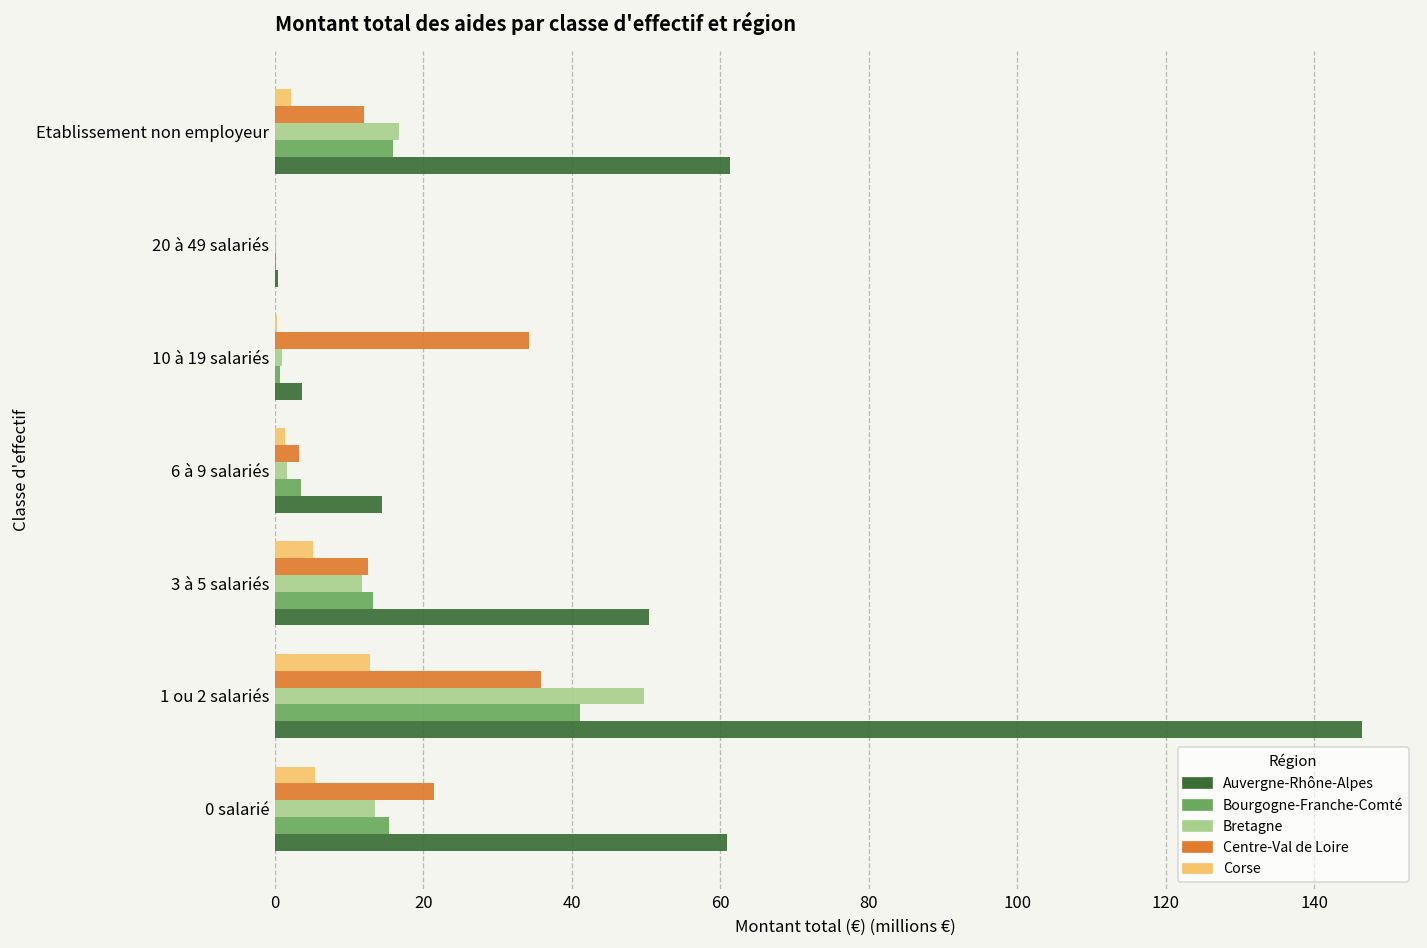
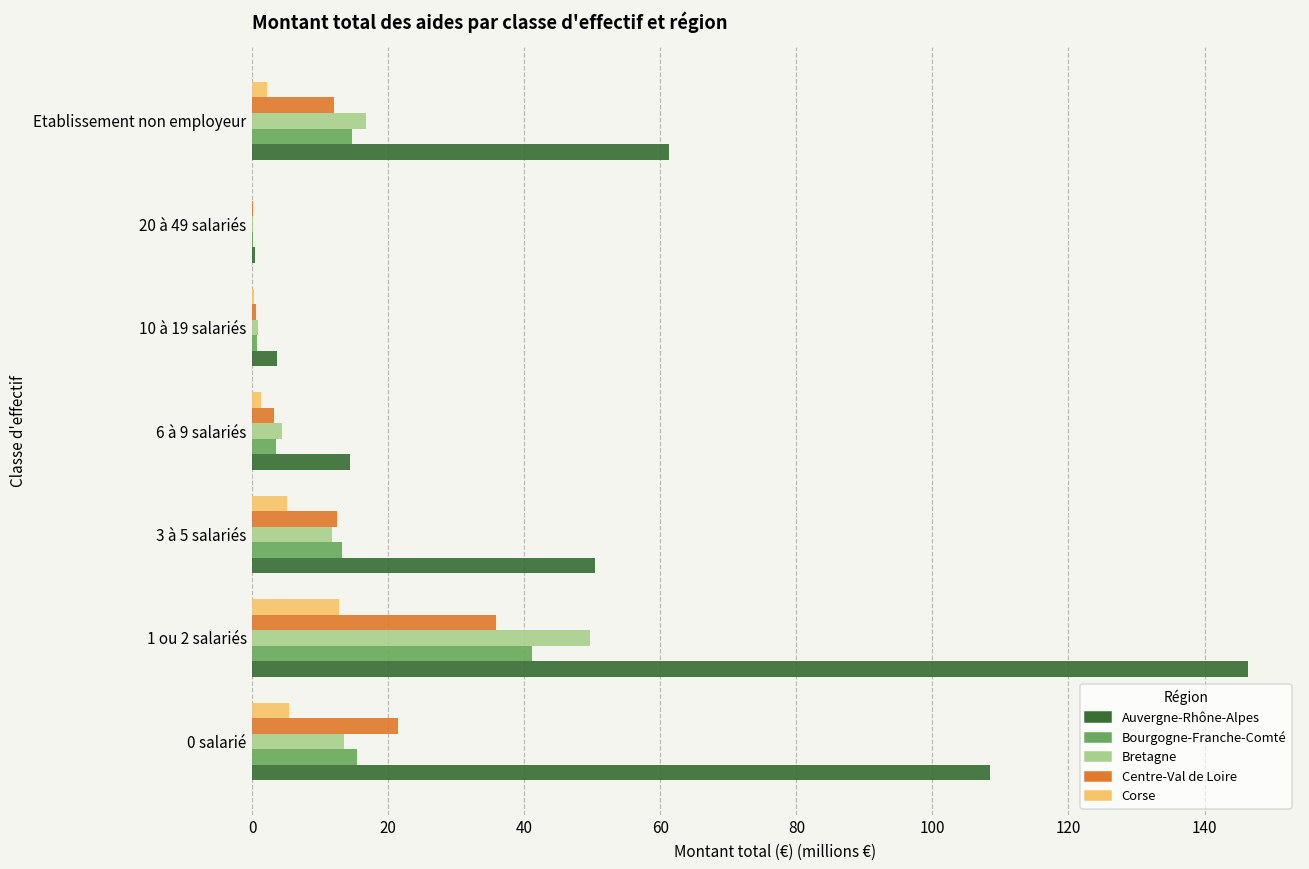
Bourgogne-Franche-Comté, Etablissement non employeur: 16 -> 15
Centre-Val de Loire, 10 à 19 salariés: 34 -> 1
Bretagne, 6 à 9 salariés: 2 -> 4
Auvergne-Rhône-Alpes, 0 salarié: 61 -> 108
